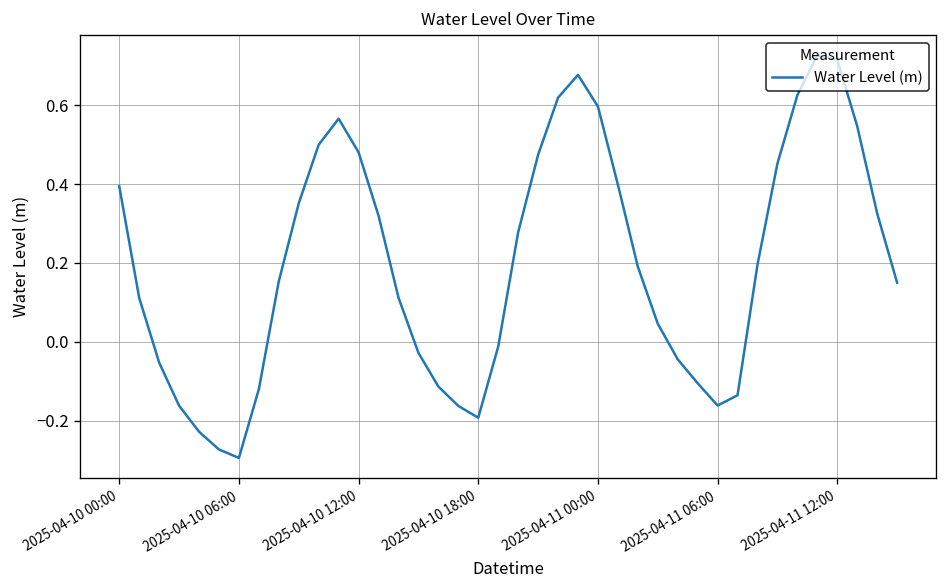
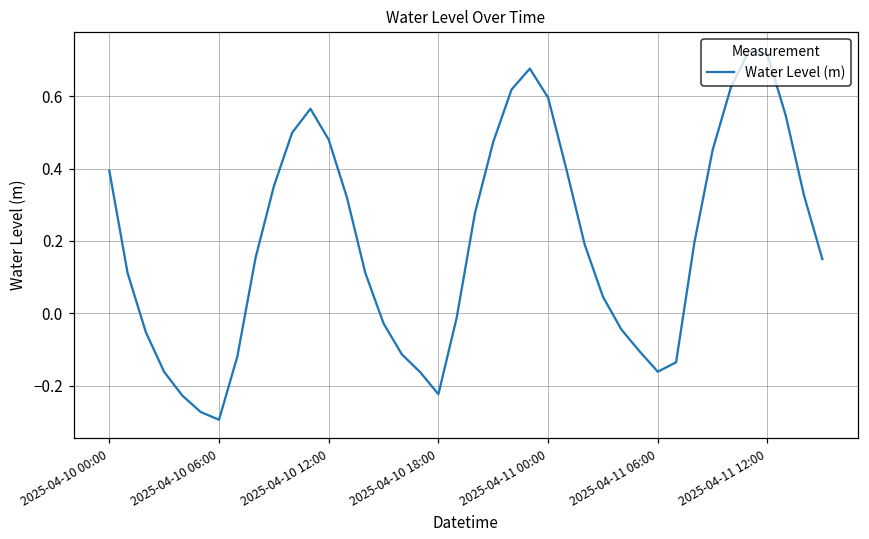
2025-04-10 18:00: -0.19 -> -0.22
